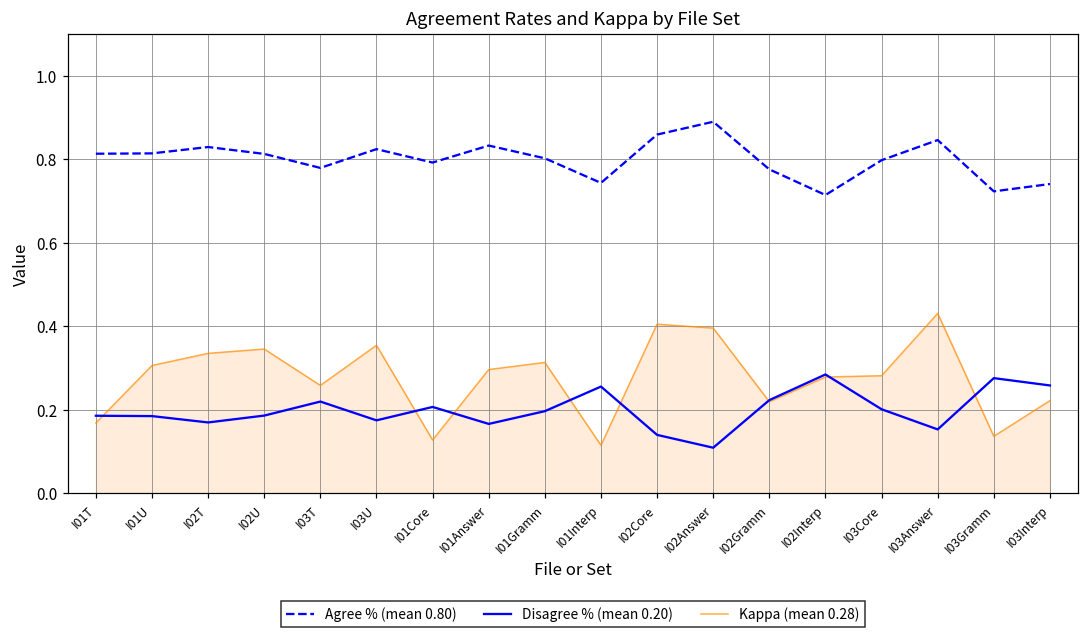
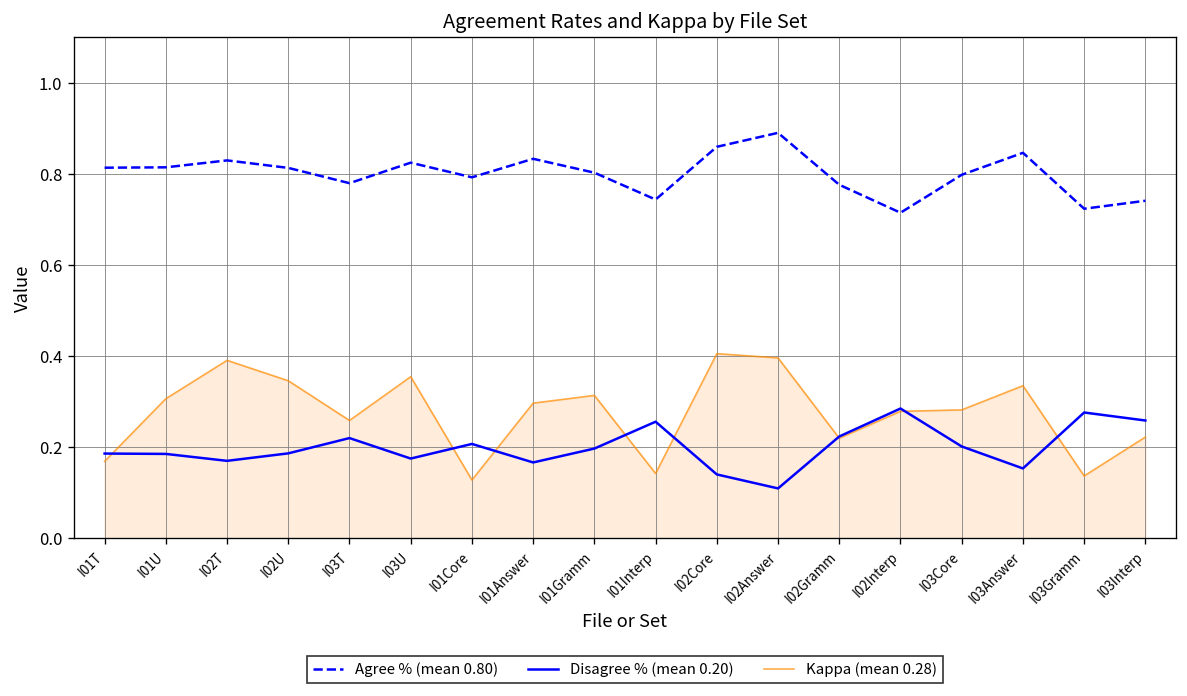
Kappa (mean 0.28), I02T: 0.34 -> 0.39
Kappa (mean 0.28), I01Interp: 0.12 -> 0.14
Kappa (mean 0.28), I03Answer: 0.43 -> 0.34
